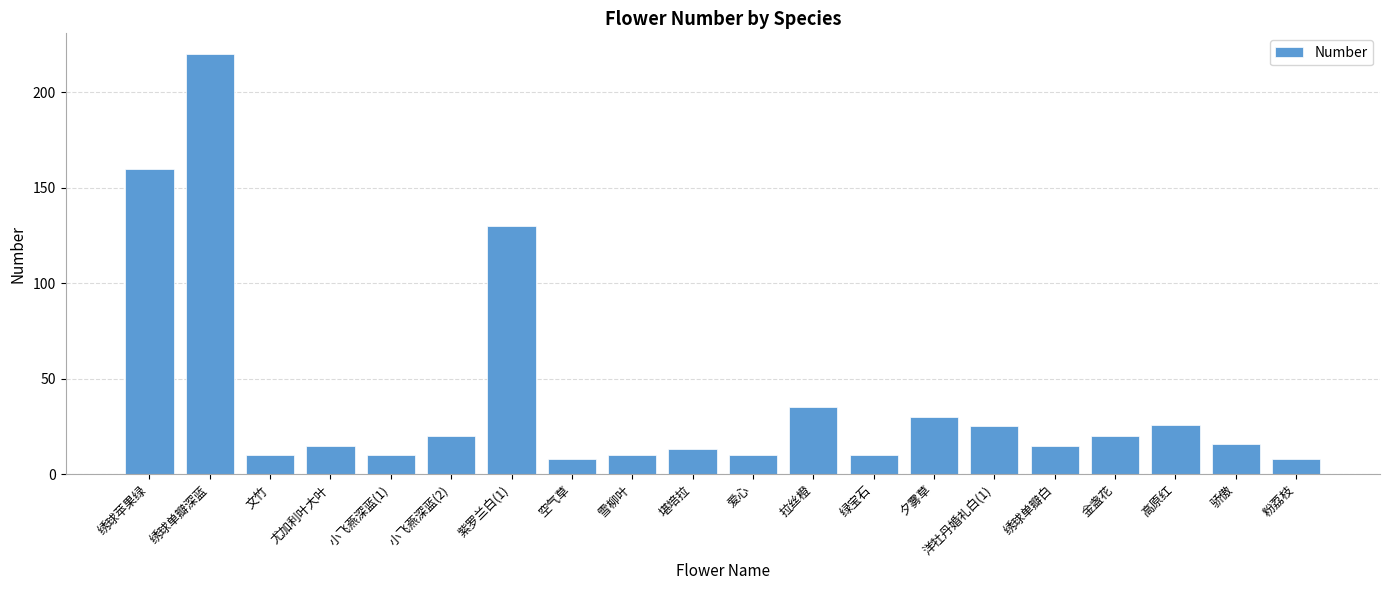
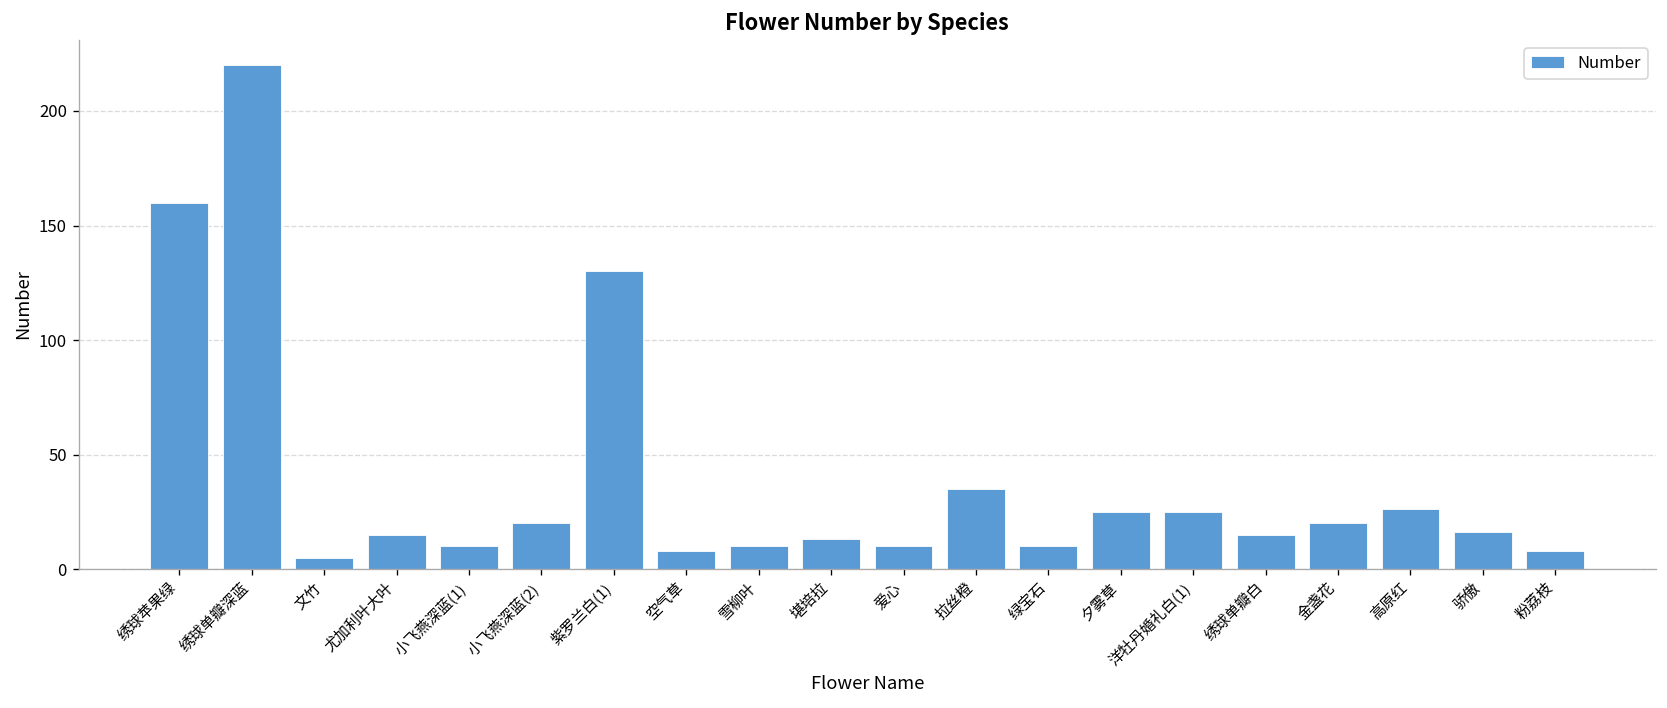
文竹: 10 -> 5
夕雾草: 30 -> 25
